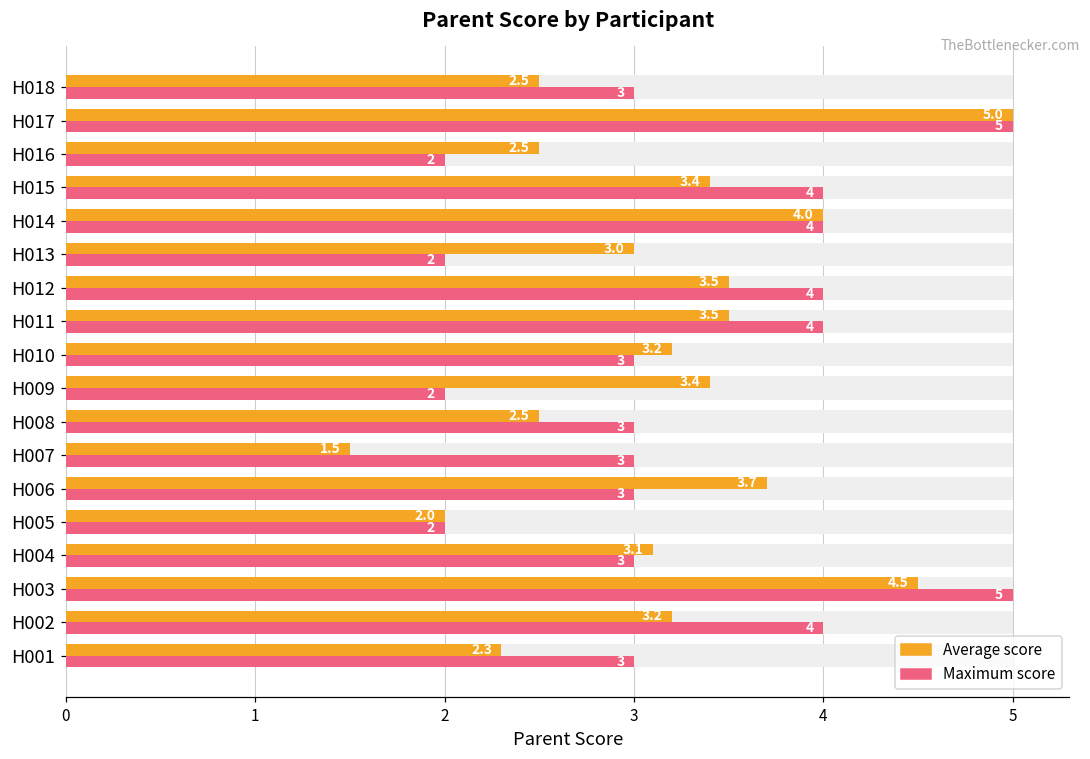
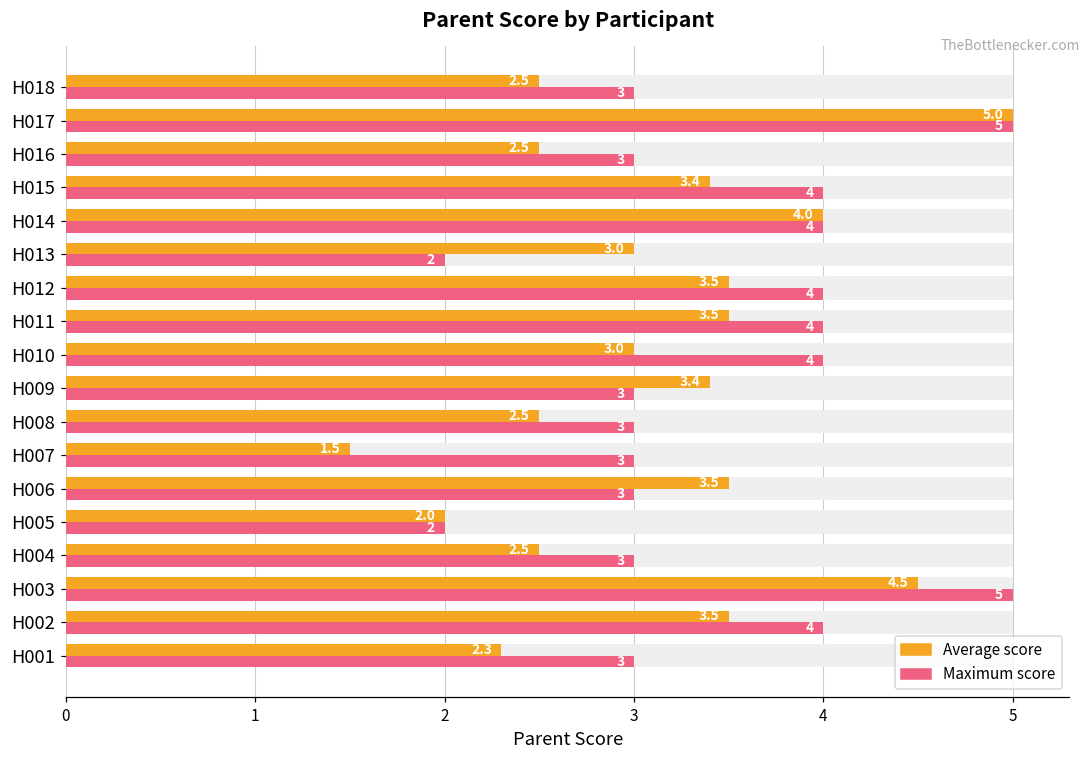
Maximum score, H016: 2 -> 3
Average score, H010: 3.2 -> 3.0
Maximum score, H010: 3 -> 4
Maximum score, H009: 2 -> 3
Average score, H006: 3.7 -> 3.5
Average score, H004: 3.1 -> 2.5
Average score, H002: 3.2 -> 3.5
